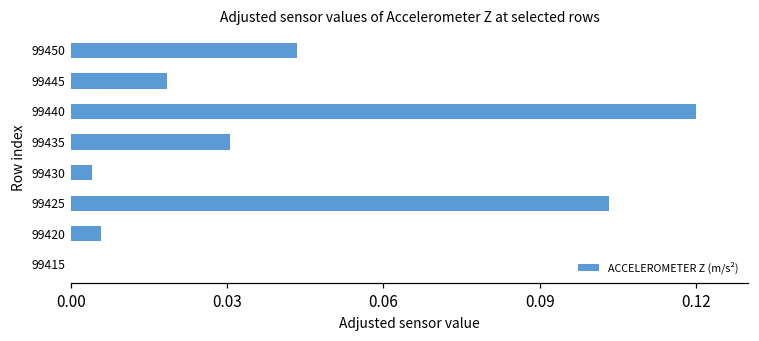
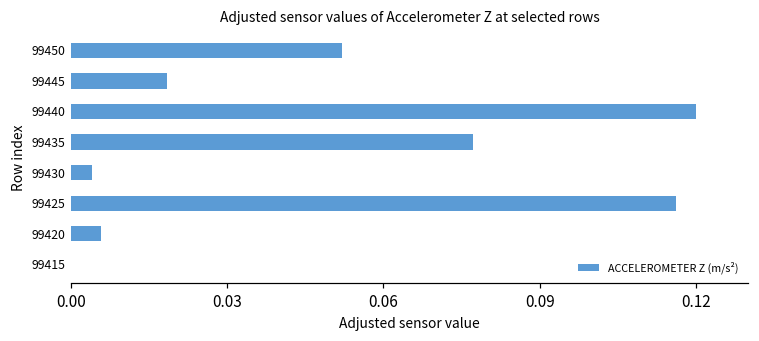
99450: 0.043 -> 0.052
99435: 0.031 -> 0.077
99425: 0.103 -> 0.116
